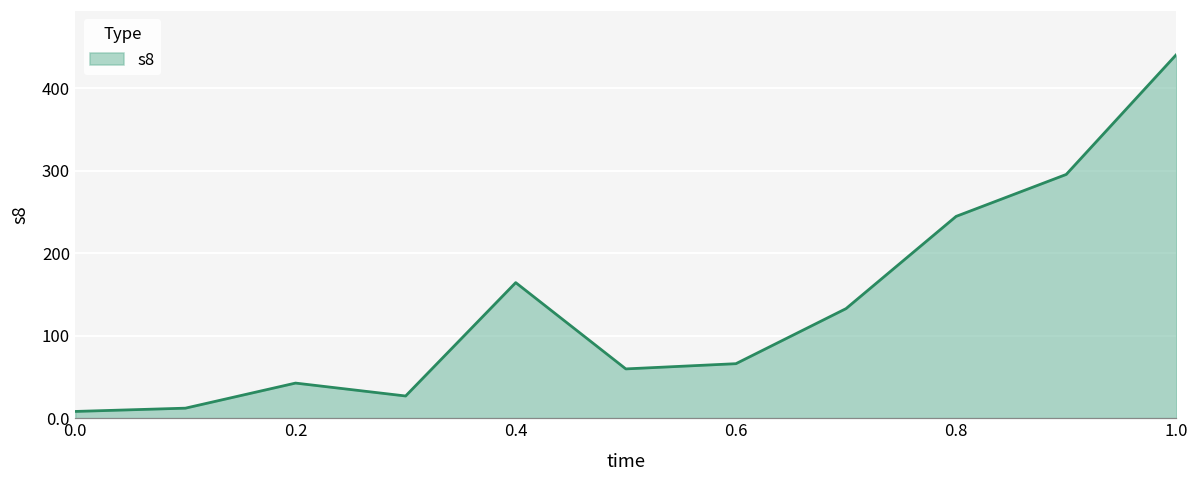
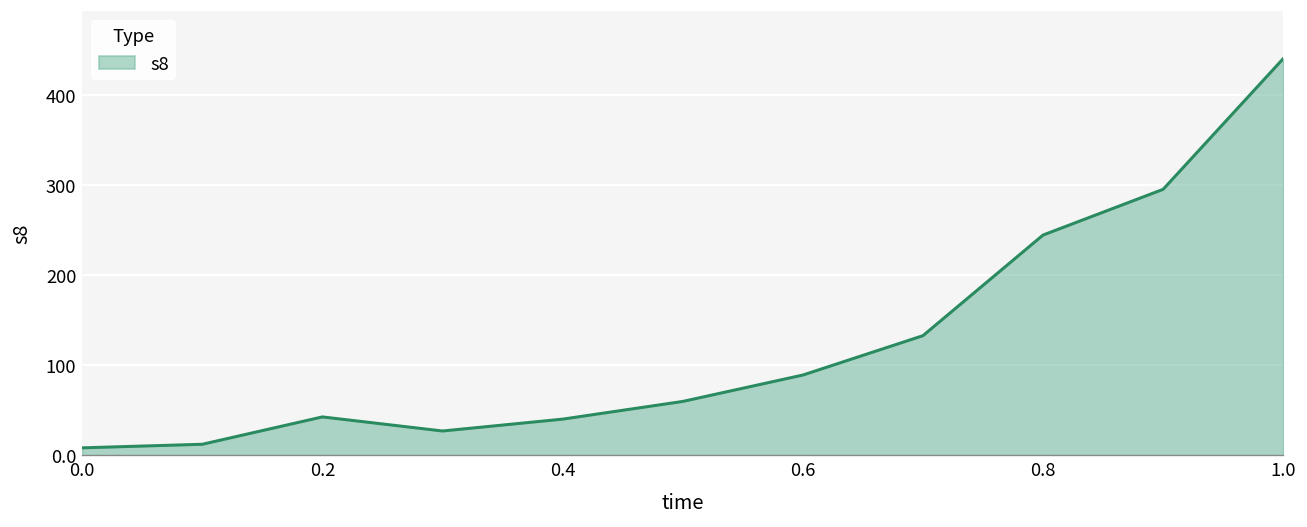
0.4: 160 -> 40
0.6: 70 -> 90
